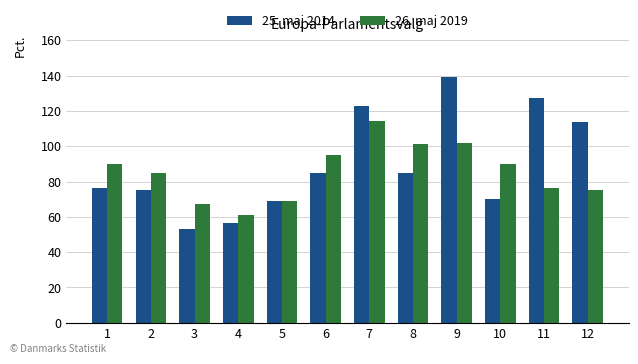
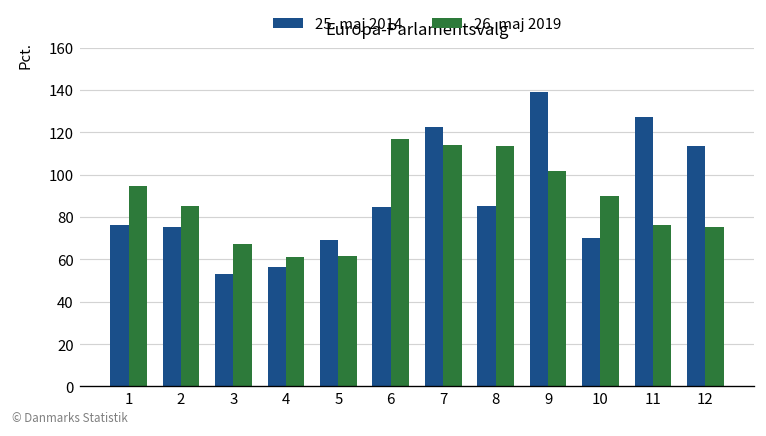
26. maj 2019, 1: 90 -> 95
26. maj 2019, 5: 69 -> 61
26. maj 2019, 6: 95 -> 117
26. maj 2019, 8: 101 -> 114
